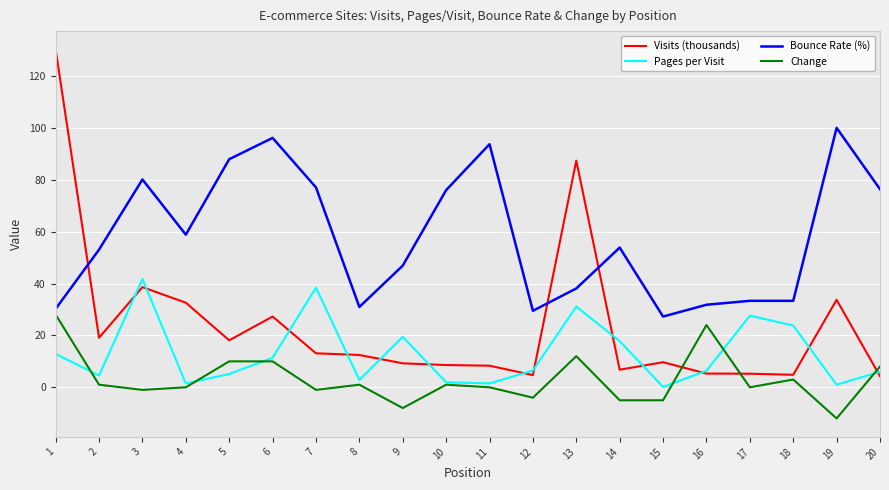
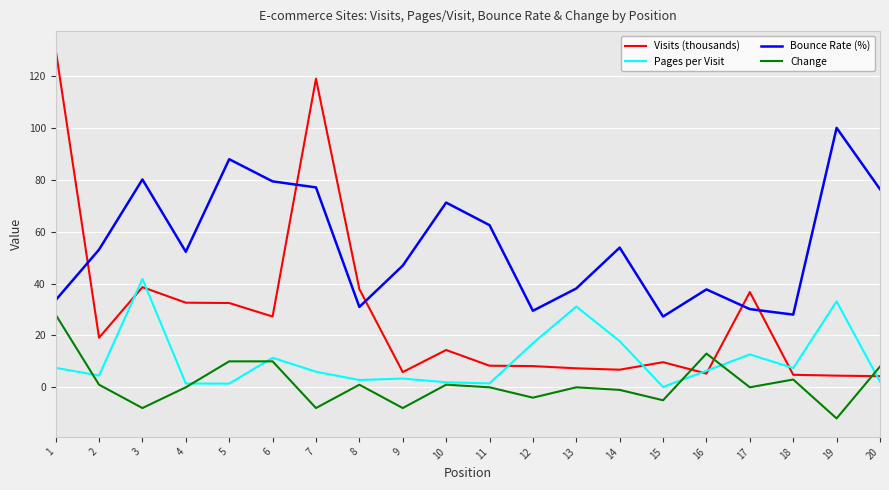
Pages per Visit, 1: 13 -> 7
Bounce Rate (%), 1: 30 -> 34
Change, 3: -1 -> -8
Bounce Rate (%), 4: 59 -> 52
Visits (thousands), 5: 18 -> 32
Pages per Visit, 5: 5 -> 1
Bounce Rate (%), 6: 96 -> 79
Visits (thousands), 7: 13 -> 119
Pages per Visit, 7: 38 -> 6
Change, 7: -1 -> -8
Visits (thousands), 8: 12 -> 38
Visits (thousands), 9: 9 -> 6
Pages per Visit, 9: 19 -> 3
Visits (thousands), 10: 9 -> 14
Bounce Rate (%), 10: 76 -> 71
Bounce Rate (%), 11: 94 -> 63
Visits (thousands), 12: 5 -> 8
Pages per Visit, 12: 6 -> 17
Visits (thousands), 13: 87 -> 7
Change, 13: 12 -> 0
Change, 14: -5 -> -1
Bounce Rate (%), 16: 32 -> 38
Change, 16: 24 -> 13
Visits (thousands), 17: 5 -> 37
Pages per Visit, 17: 28 -> 13
Bounce Rate (%), 17: 33 -> 30
Pages per Visit, 18: 24 -> 7
Bounce Rate (%), 18: 33 -> 28
Visits (thousands), 19: 34 -> 4
Pages per Visit, 19: 1 -> 33
Pages per Visit, 20: 6 -> 2
